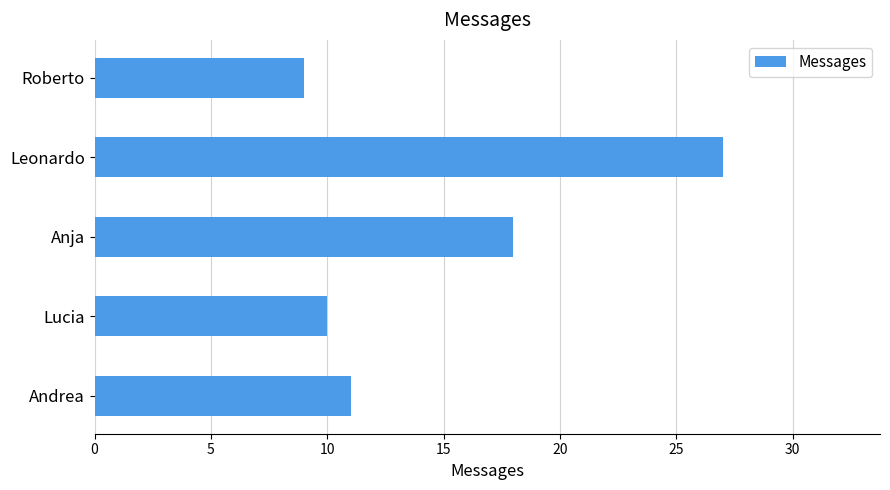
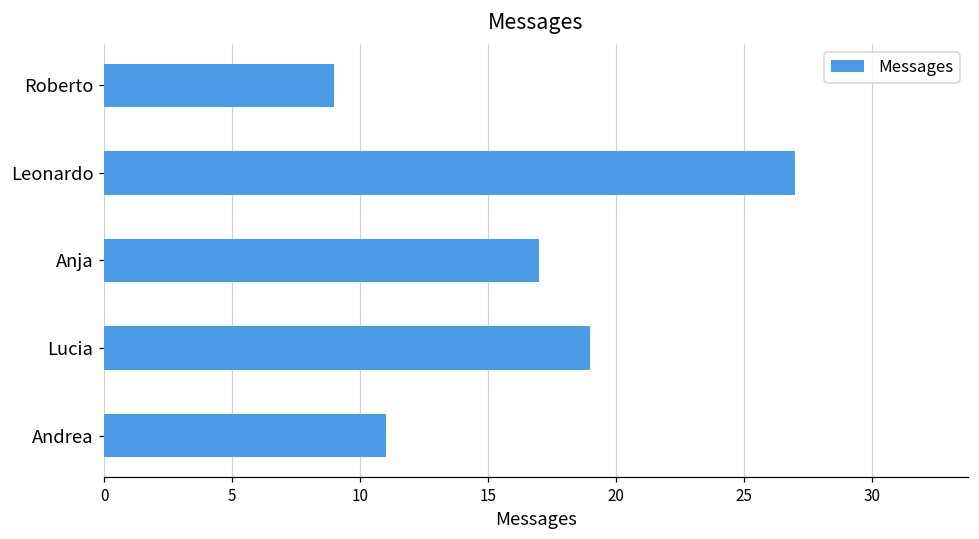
Anja: 18 -> 17
Lucia: 10 -> 19
